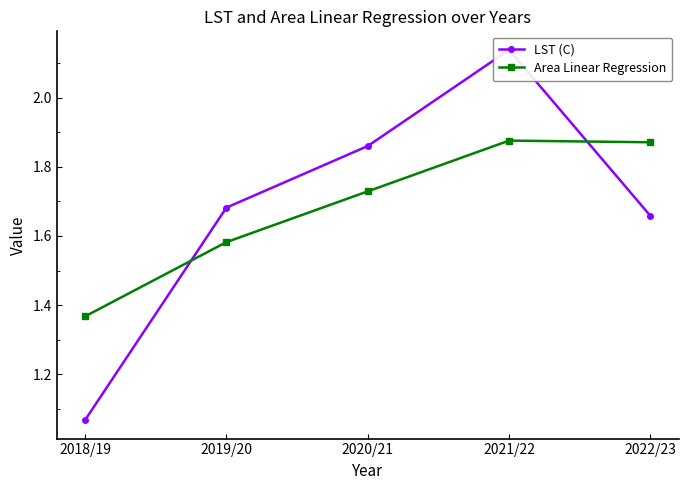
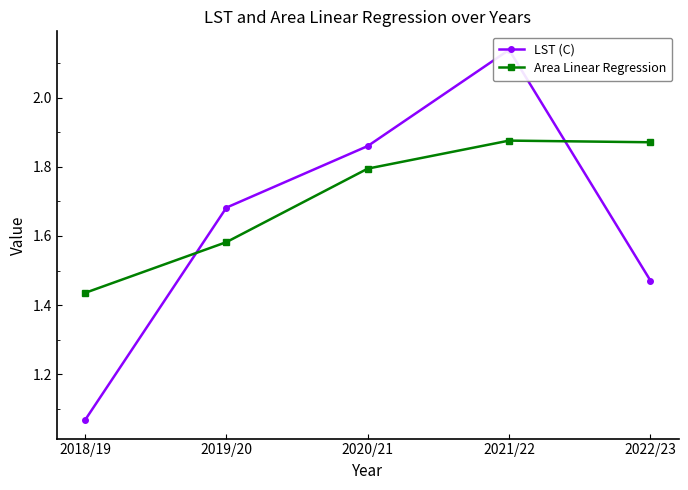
Area Linear Regression, 2018/19: 1.37 -> 1.44
Area Linear Regression, 2020/21: 1.73 -> 1.79
LST (C), 2022/23: 1.66 -> 1.47
